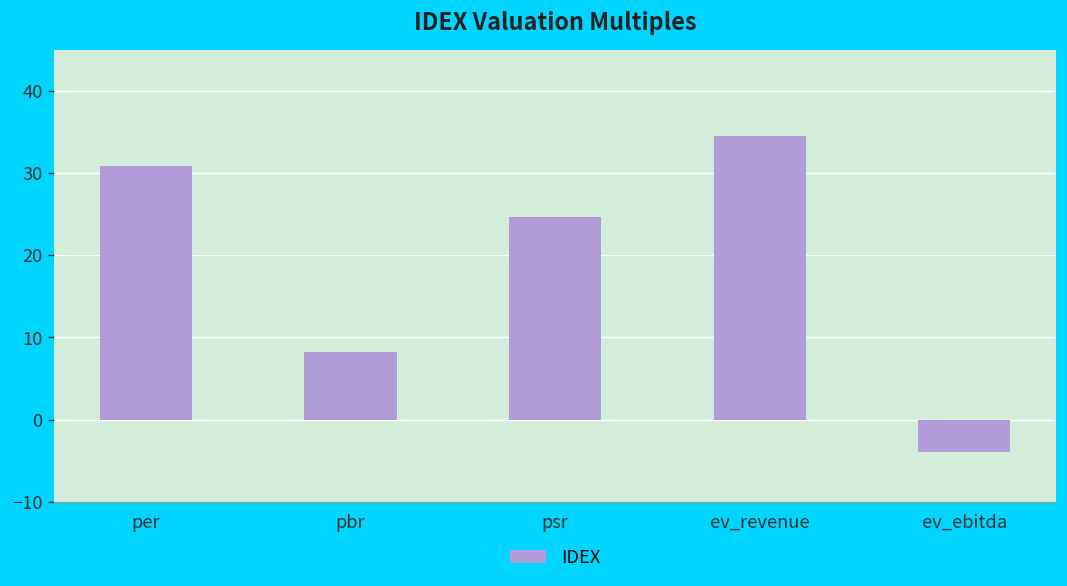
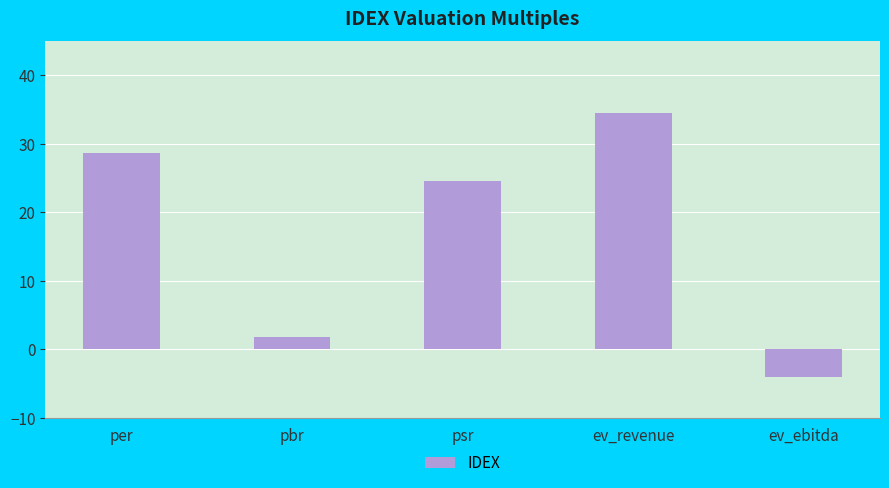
per: 31 -> 29
pbr: 8 -> 2
